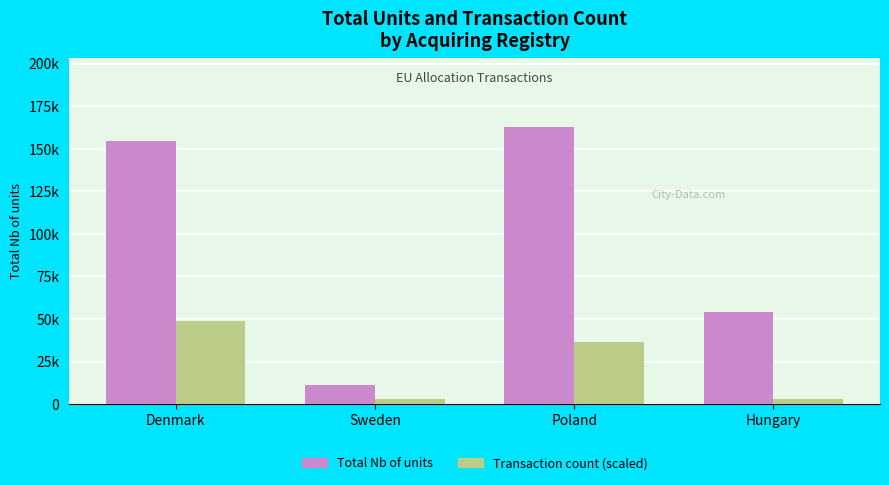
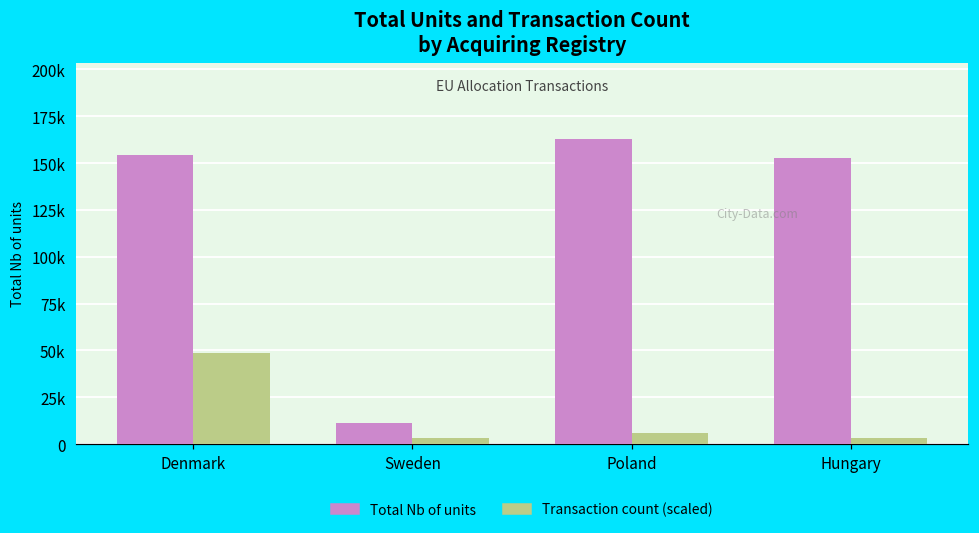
Transaction count (scaled), Poland: 37000 -> 6000
Total Nb of units, Hungary: 54000 -> 153000
